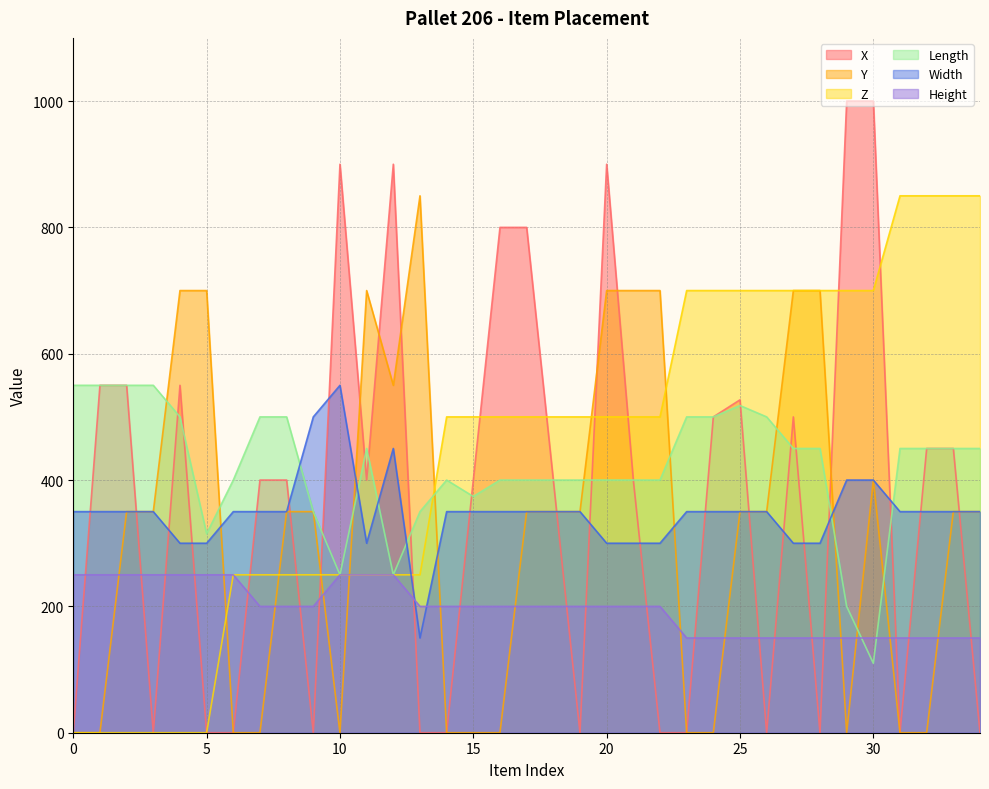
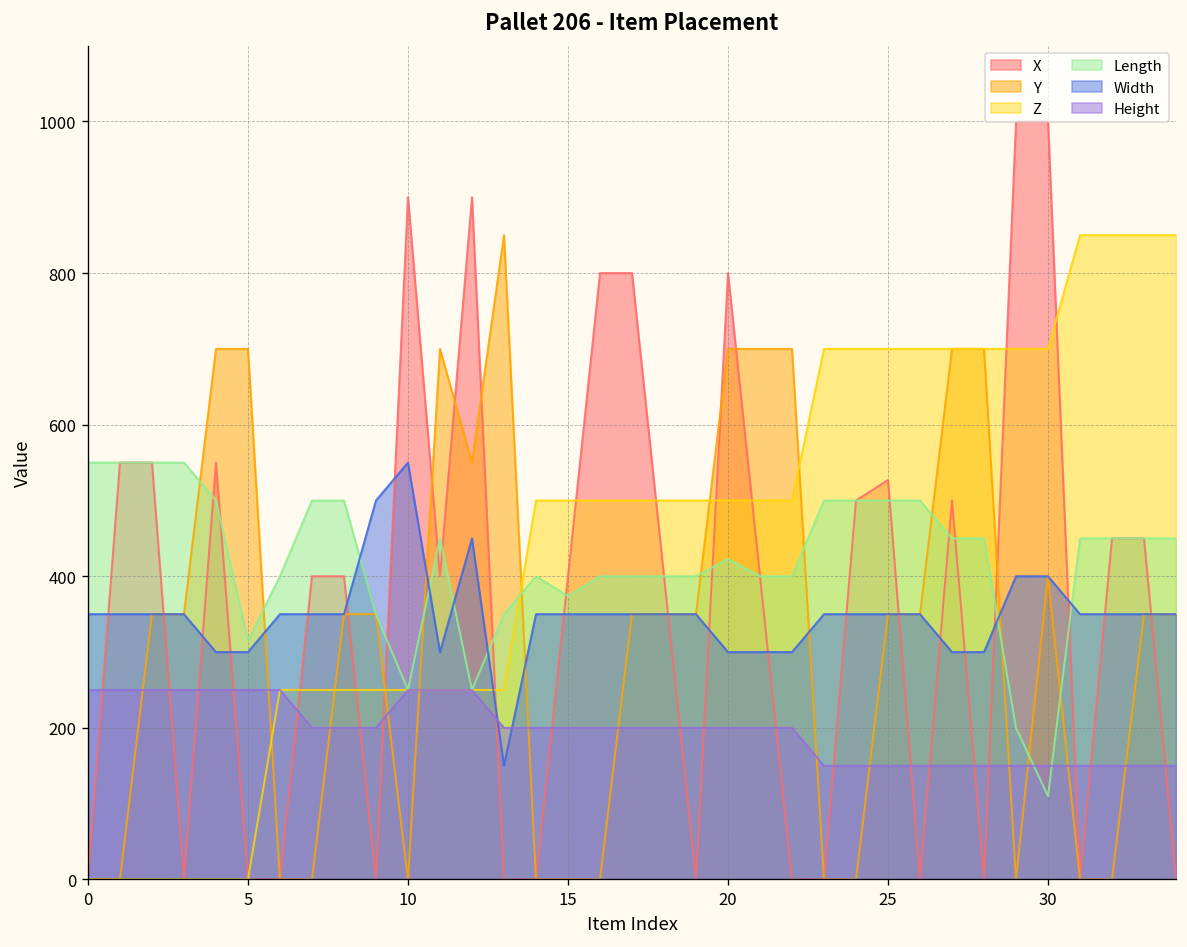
X, 20: 900 -> 800
Length, 20: 400 -> 420
Length, 25: 520 -> 500
